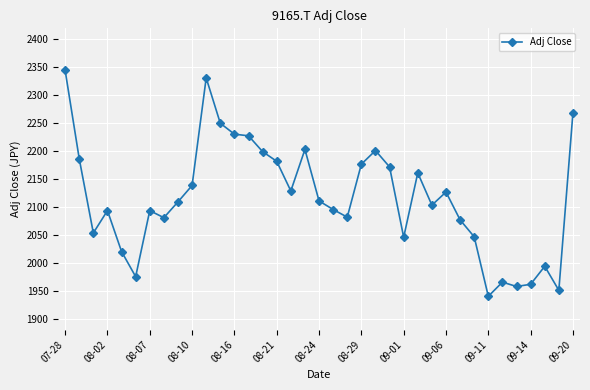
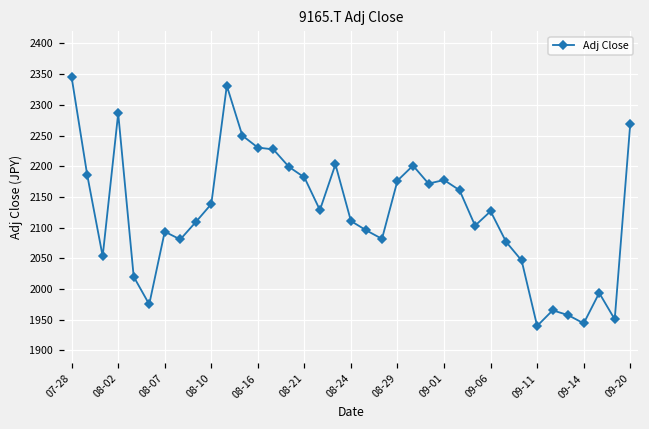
08-02: 2090 -> 2290
09-01: 2050 -> 2180
09-14: 1960 -> 1940
